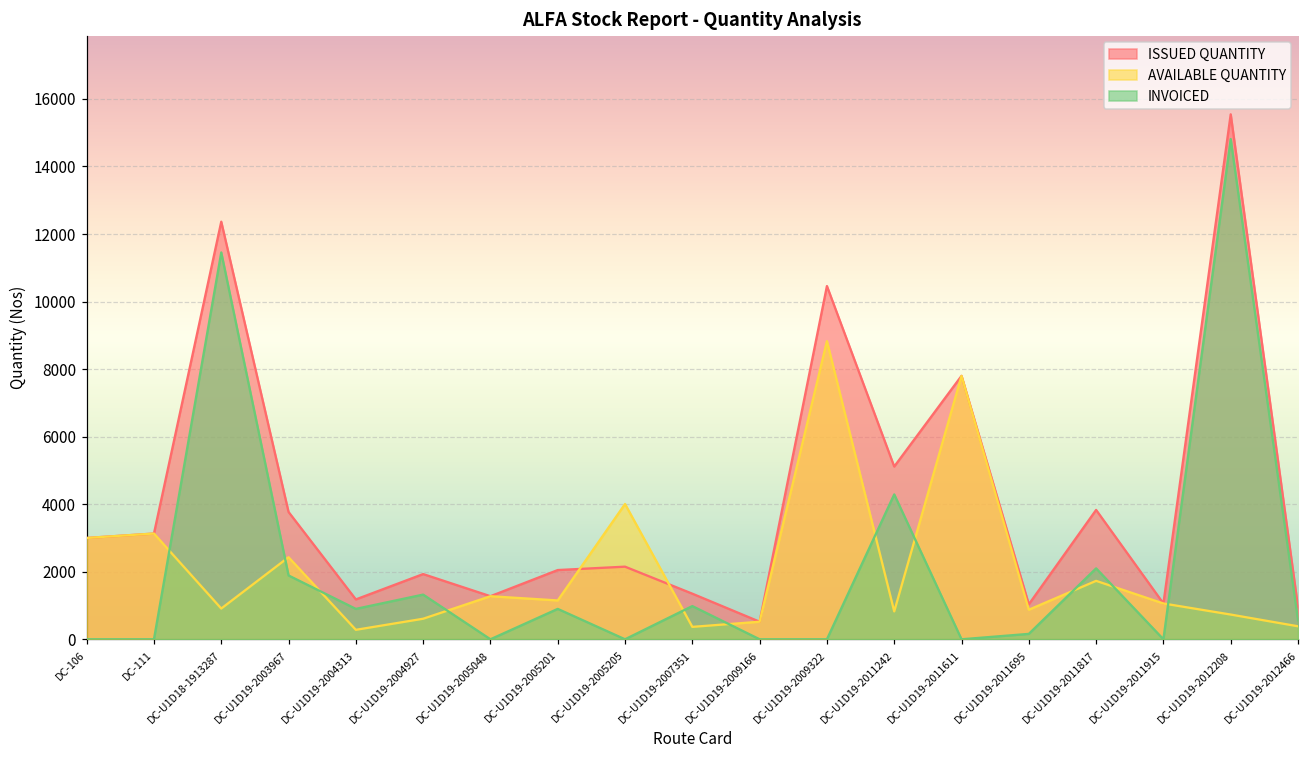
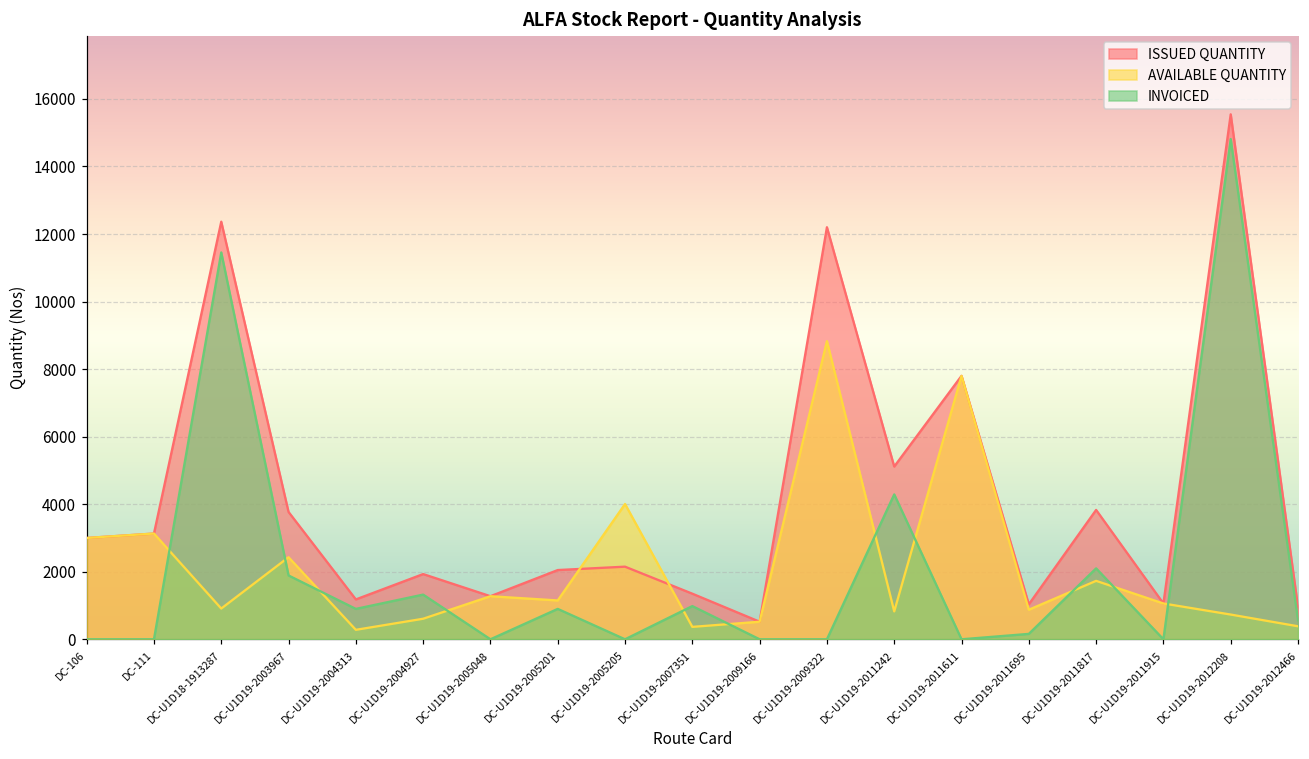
ISSUED QUANTITY, DC-U1D19-2009322: 10500 -> 12200
